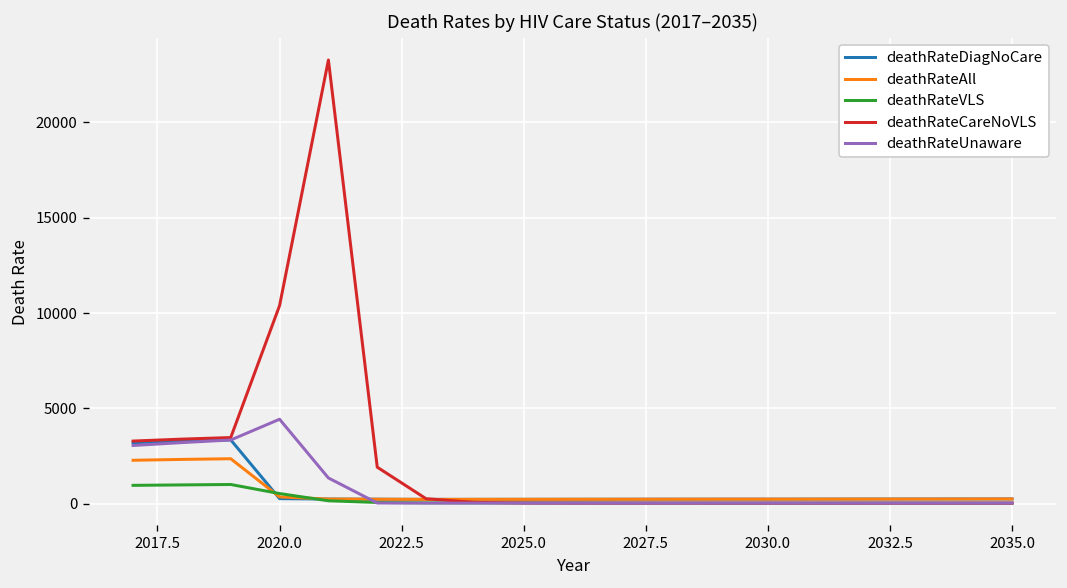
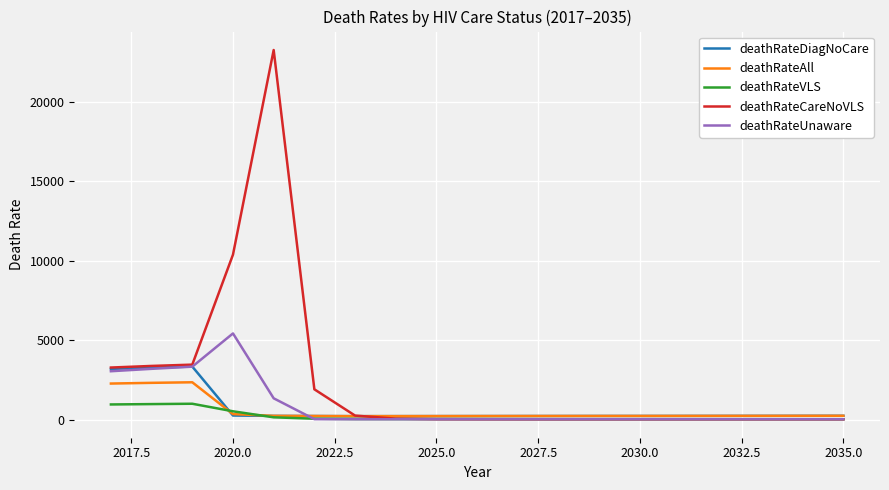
deathRateUnaware, 2020.0: 4400 -> 5400
